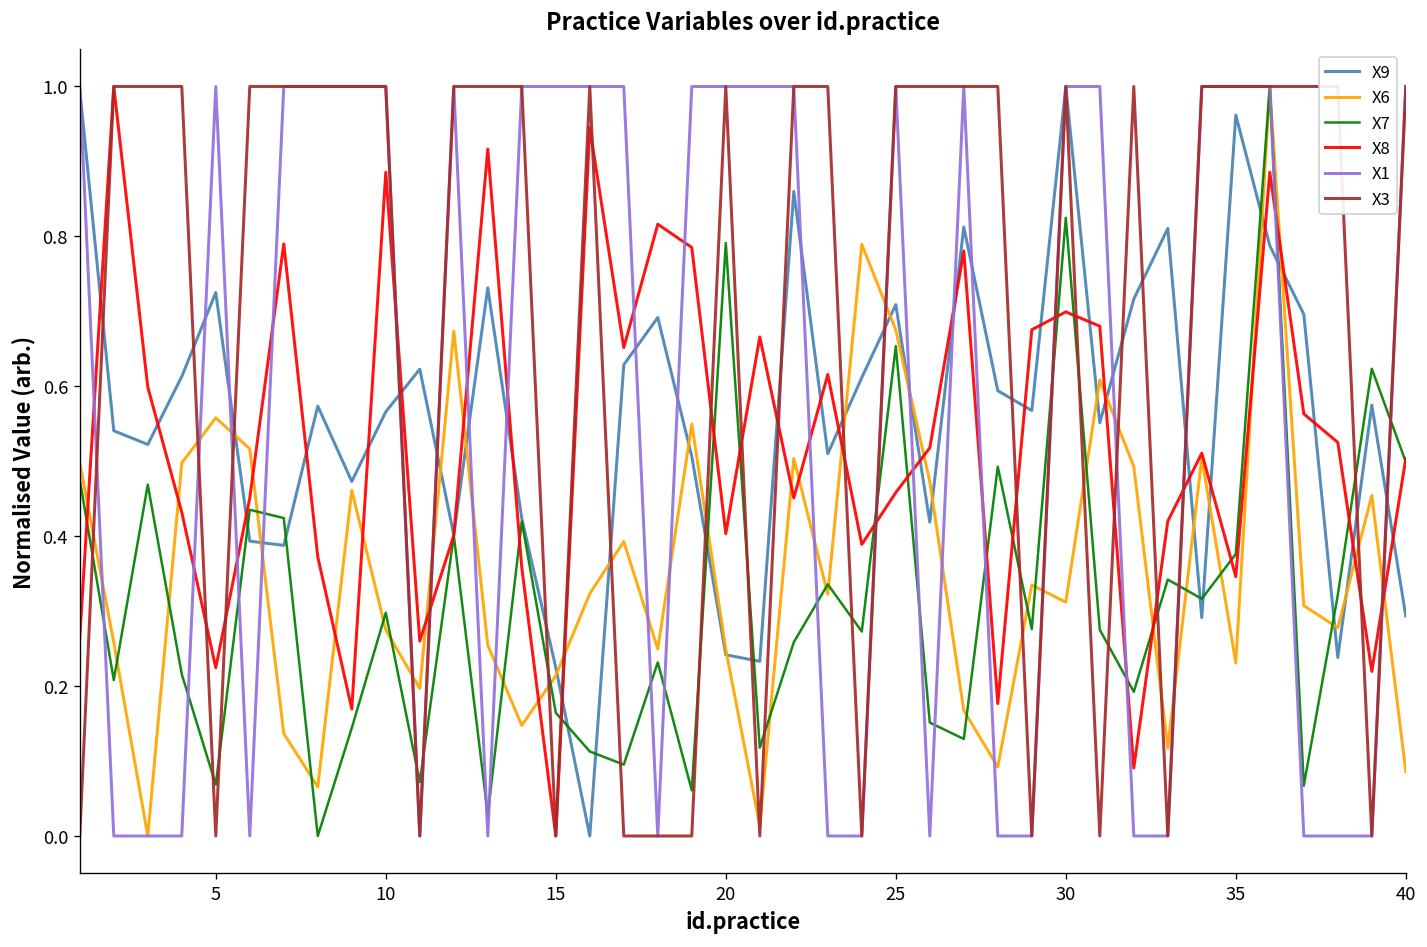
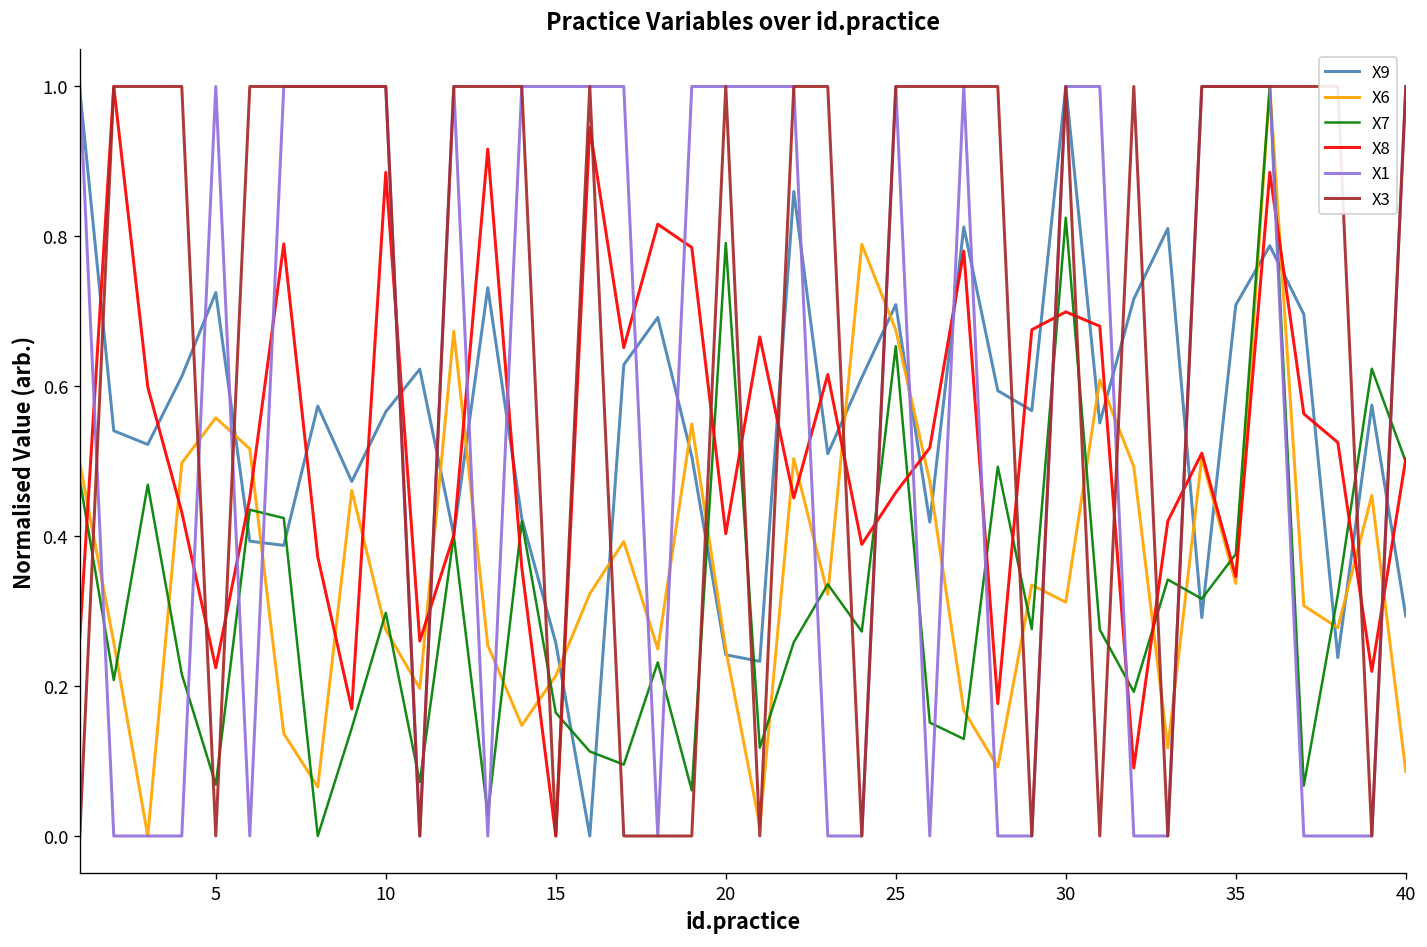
X9, 15: 0.22 -> 0.26
X9, 35: 0.96 -> 0.71
X6, 35: 0.23 -> 0.34
